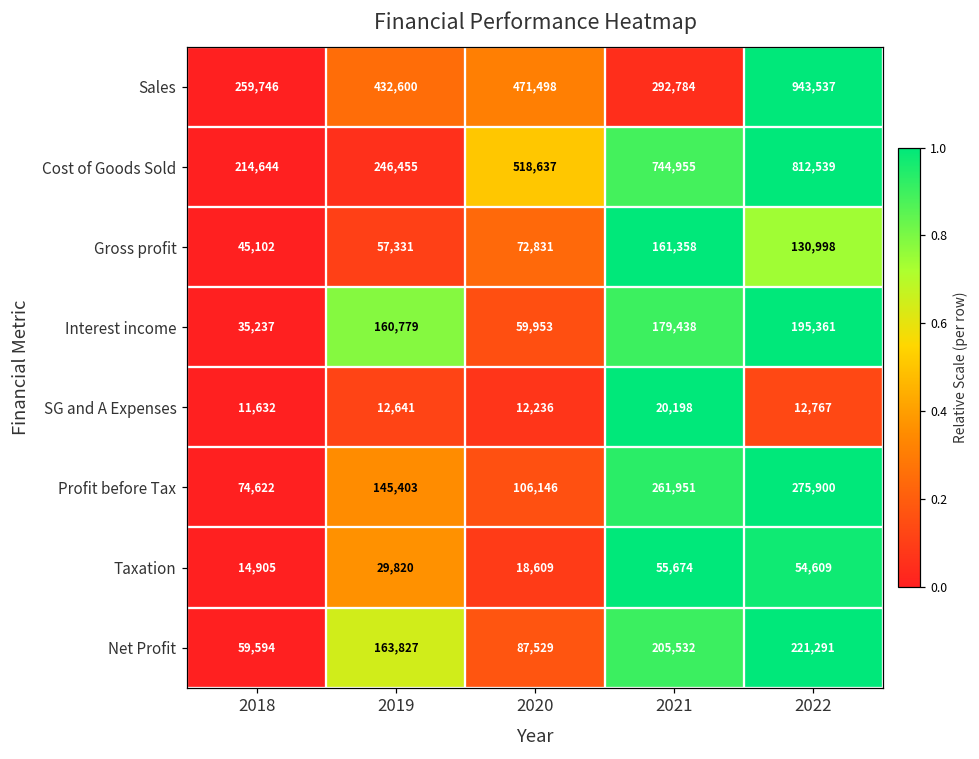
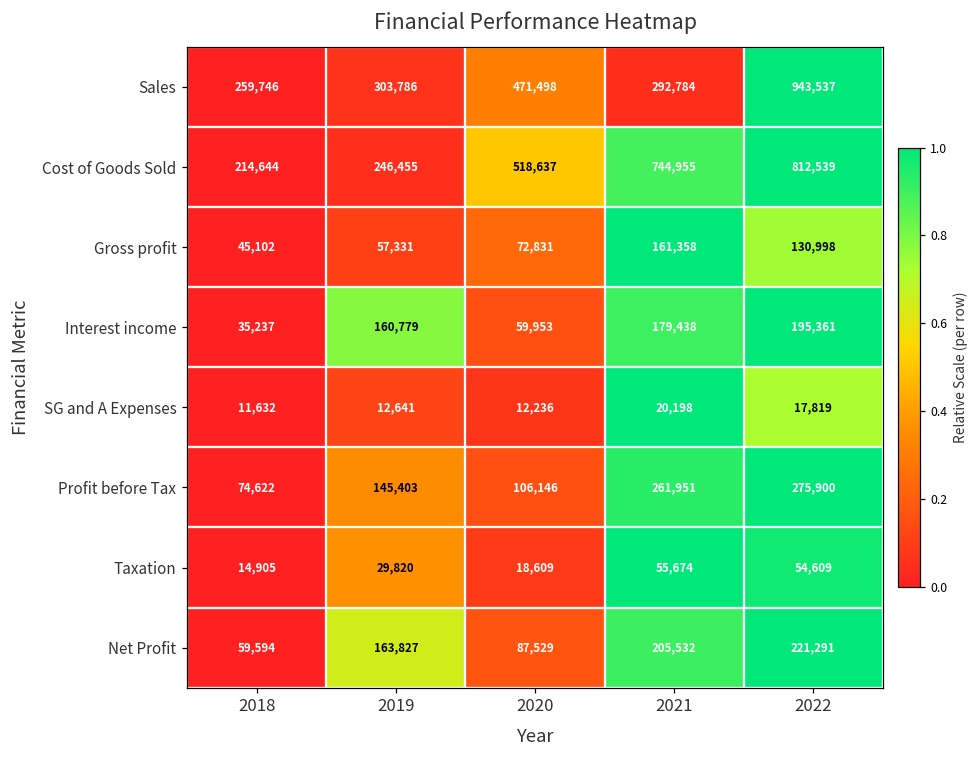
Sales, 2019: 432,600 -> 303,786
SG and A Expenses, 2022: 12,767 -> 17,819
